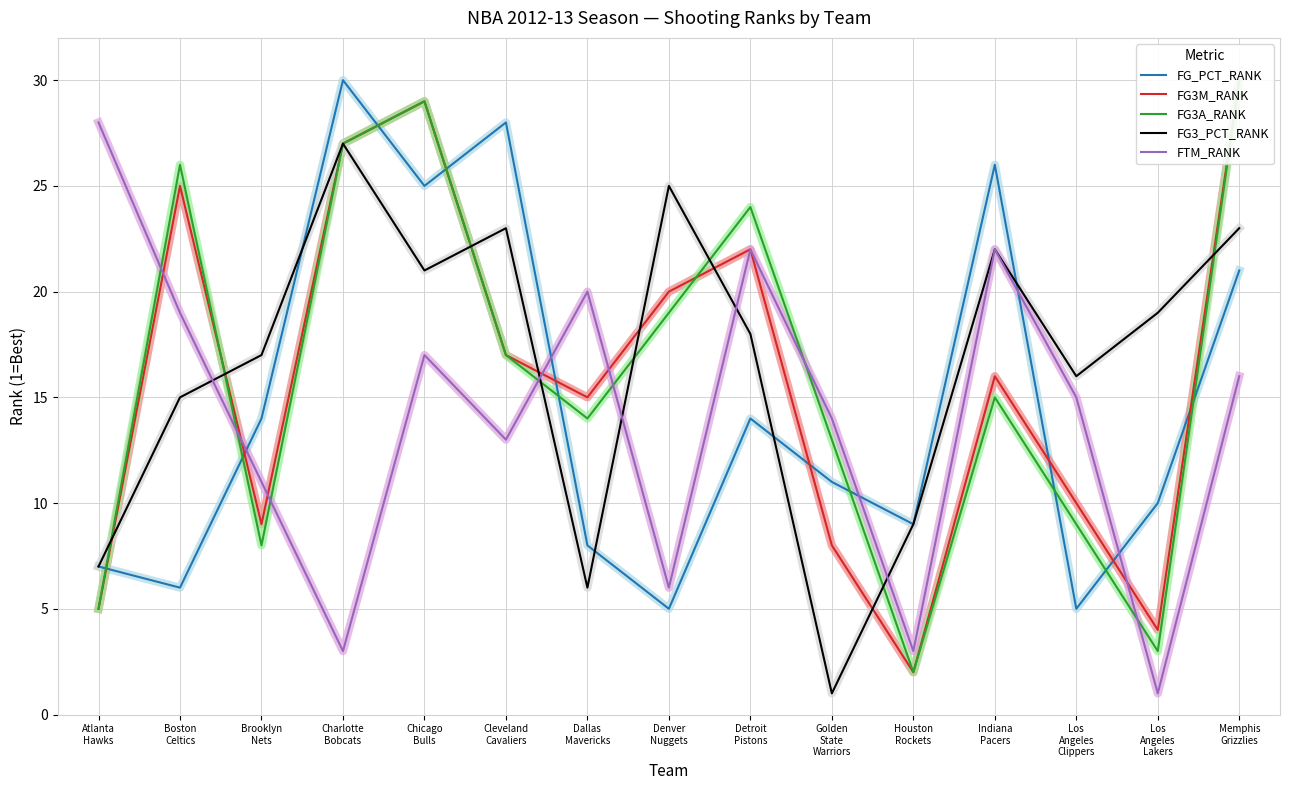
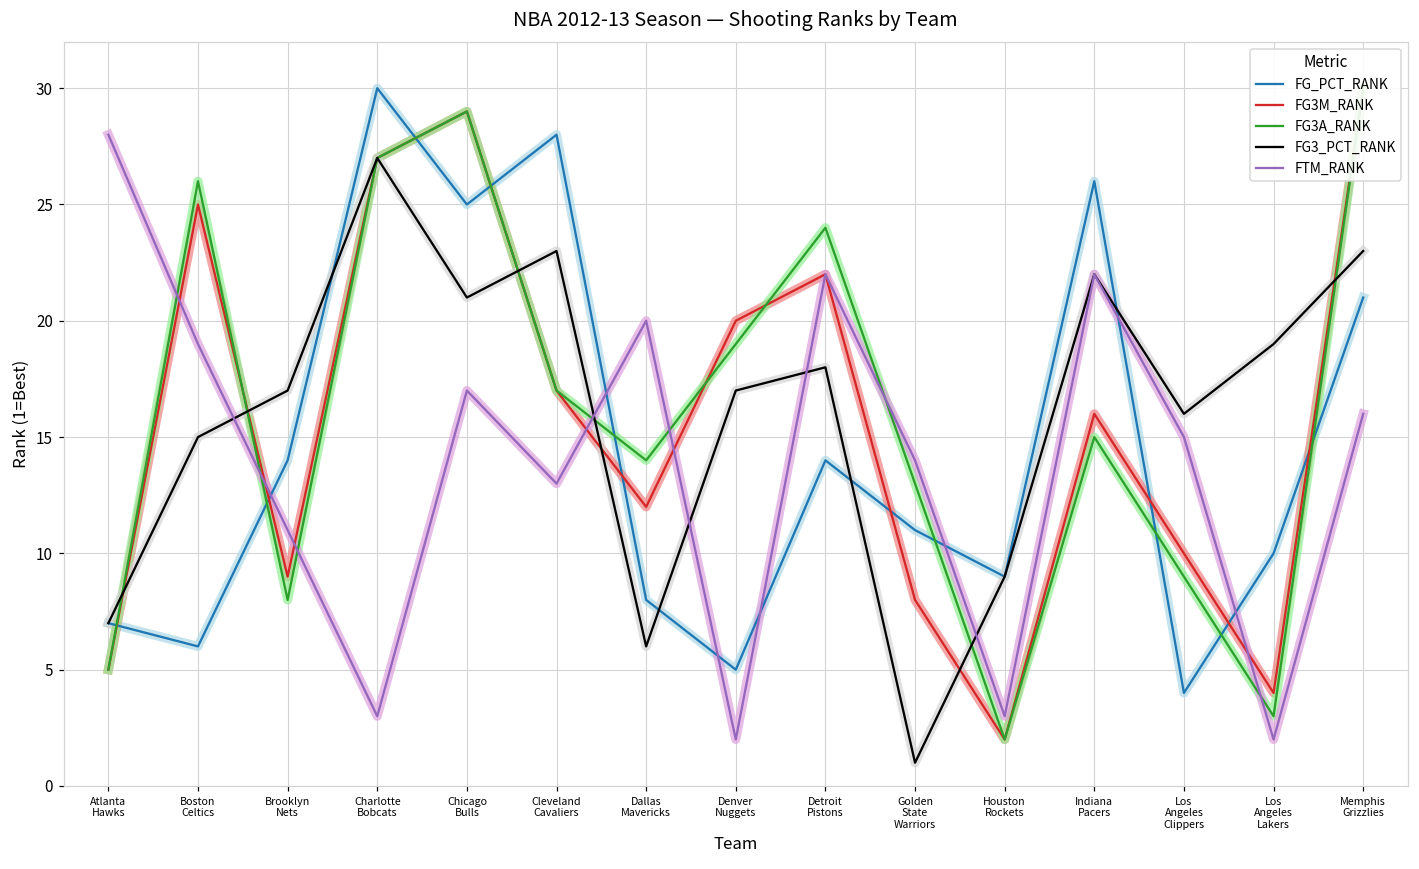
FG3M_RANK, Dallas Mavericks: 15 -> 12
FG3_PCT_RANK, Denver Nuggets: 25 -> 17
FTM_RANK, Denver Nuggets: 6 -> 2
FG_PCT_RANK, Los Angeles Clippers: 5 -> 4
FTM_RANK, Los Angeles Lakers: 1 -> 2
